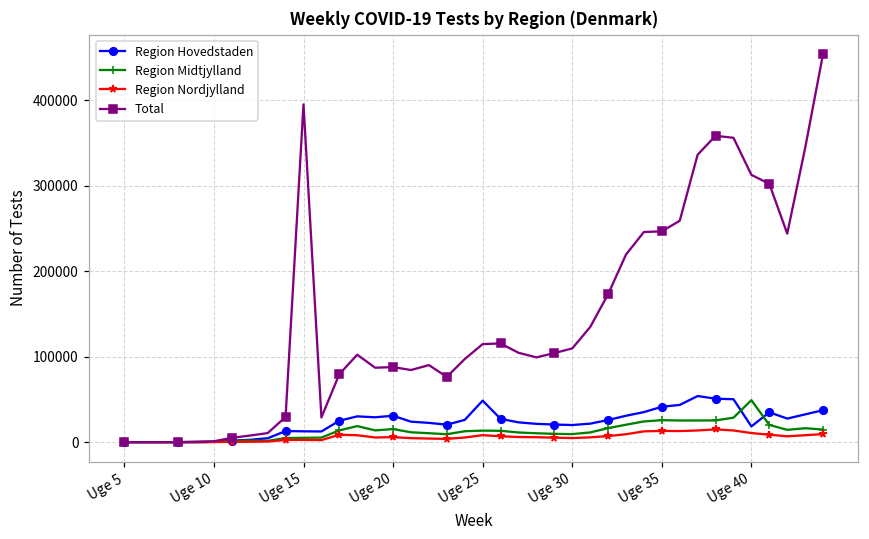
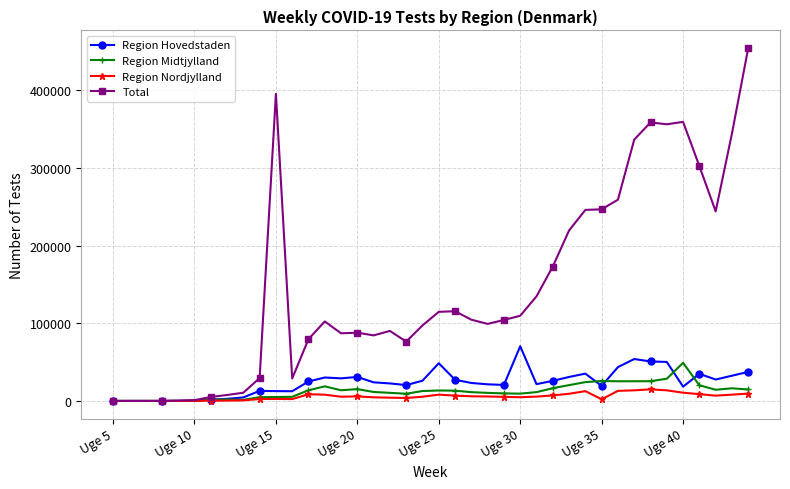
Region Hovedstaden, Uge 30: 20000 -> 70000
Region Hovedstaden, Uge 35: 40000 -> 20000
Region Nordjylland, Uge 35: 10000 -> 0
Total, Uge 40: 310000 -> 360000
